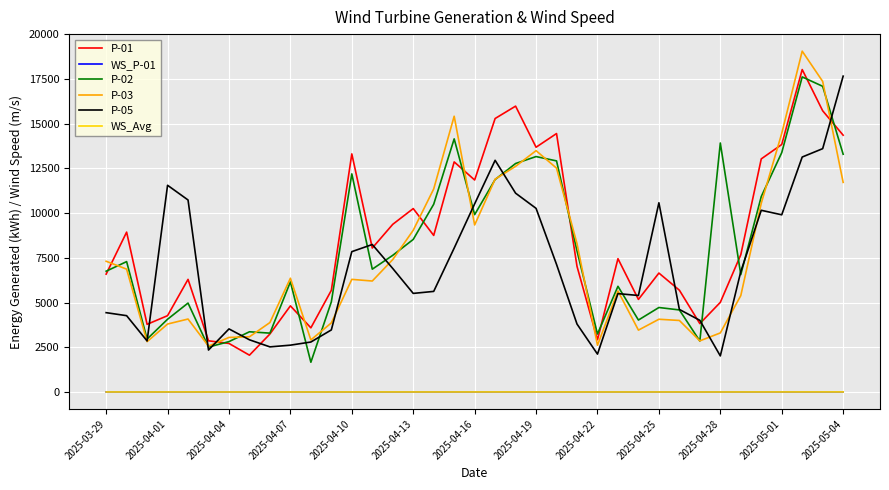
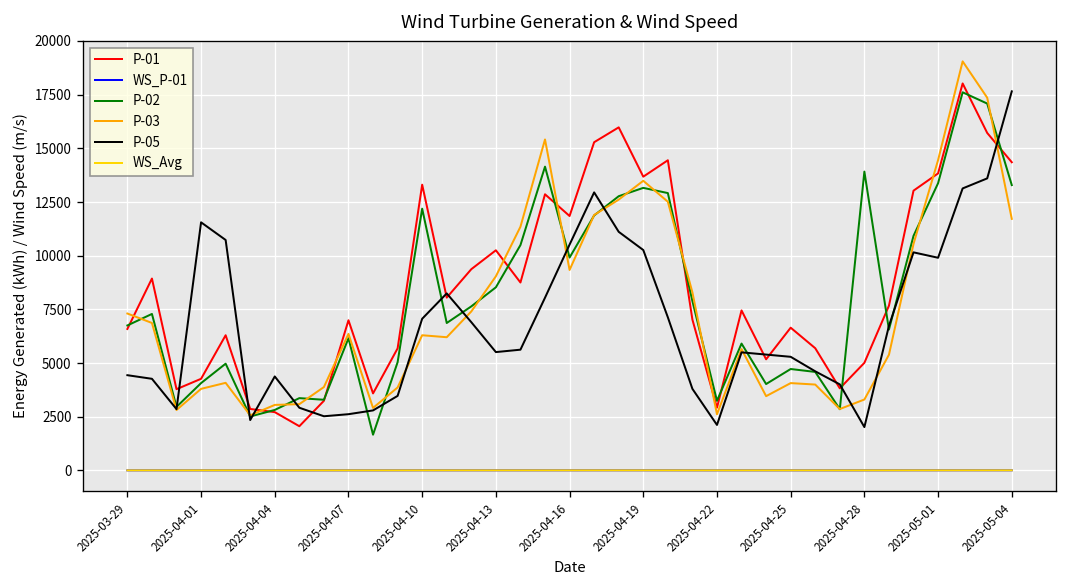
P-05, 2025-04-04: 3500 -> 4400
P-01, 2025-04-07: 4800 -> 7000
P-05, 2025-04-10: 7800 -> 7100
P-05, 2025-04-25: 10600 -> 5300
